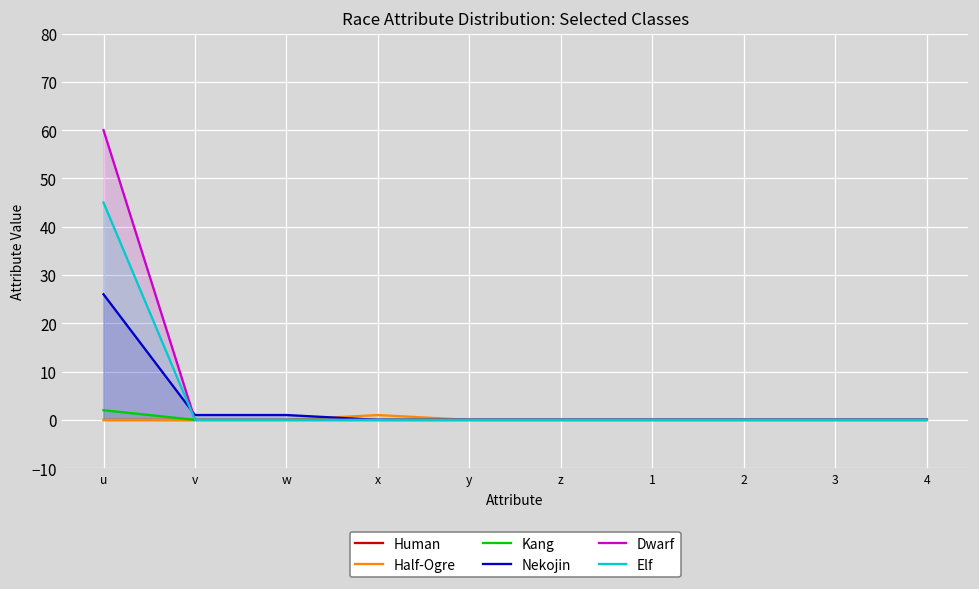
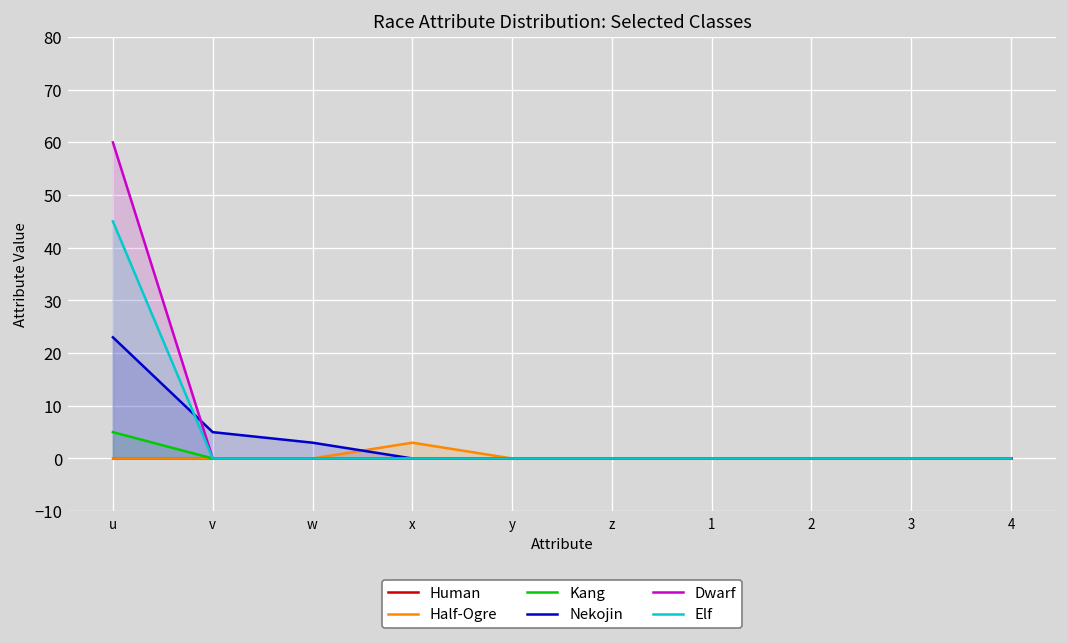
Kang, u: 2 -> 5
Nekojin, u: 26 -> 23
Nekojin, v: 1 -> 5
Nekojin, w: 1 -> 3
Half-Ogre, x: 1 -> 3
